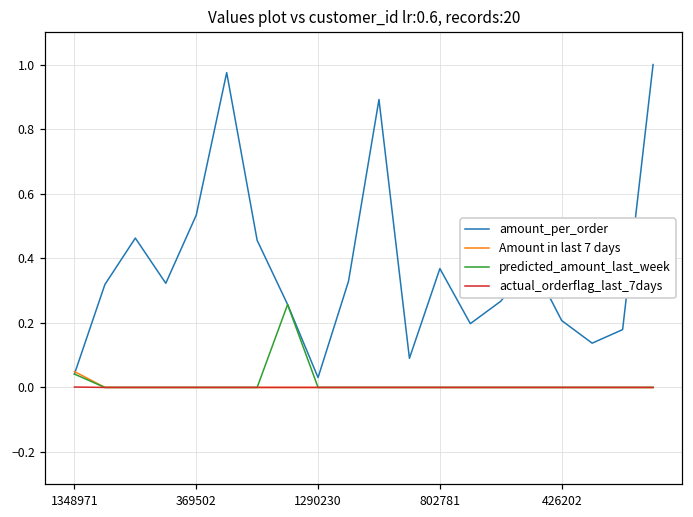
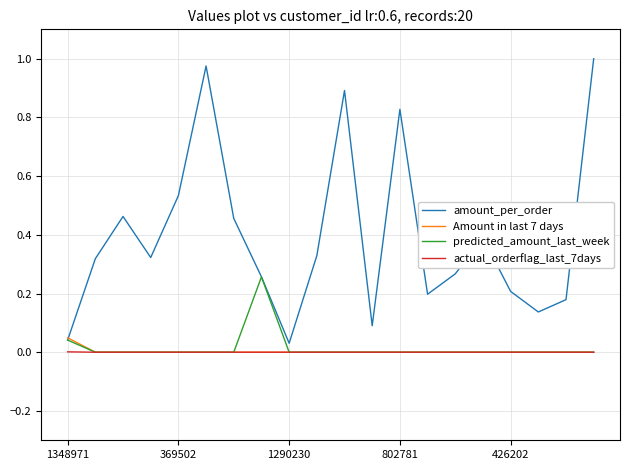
amount_per_order, 802781: 0.37 -> 0.83
